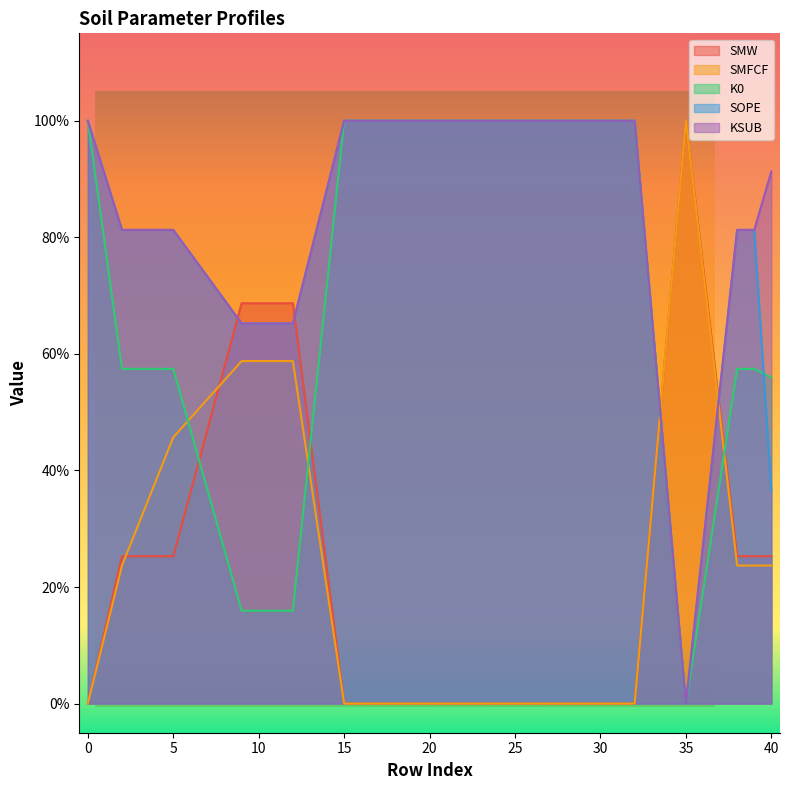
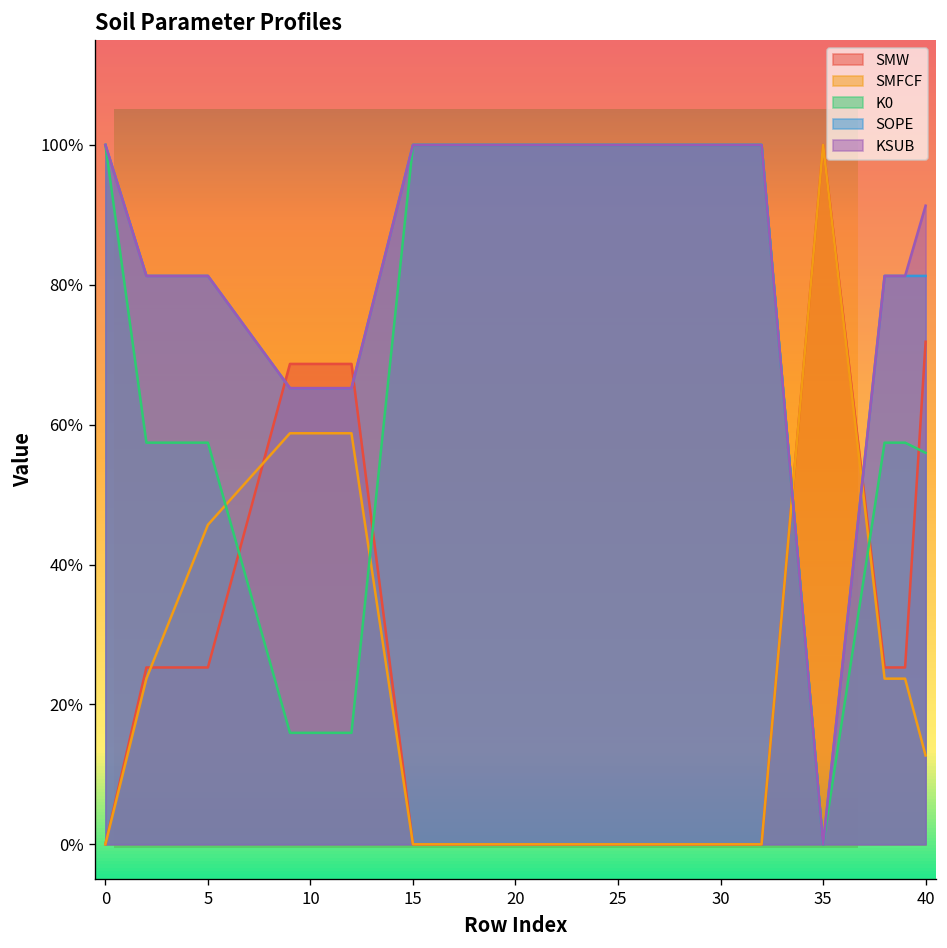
Soil Parameter Profiles, SMW, 40: 25% -> 72%
Soil Parameter Profiles, SMFCF, 40: 24% -> 13%
Soil Parameter Profiles, SOPE, 40: 37% -> 81%
